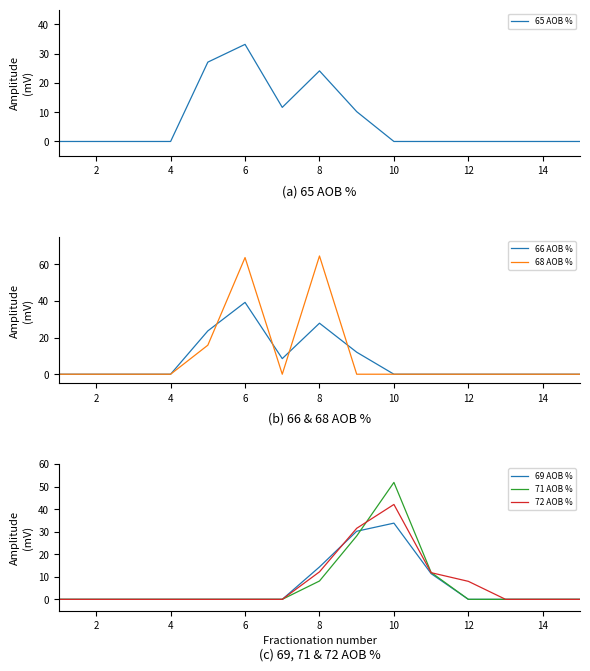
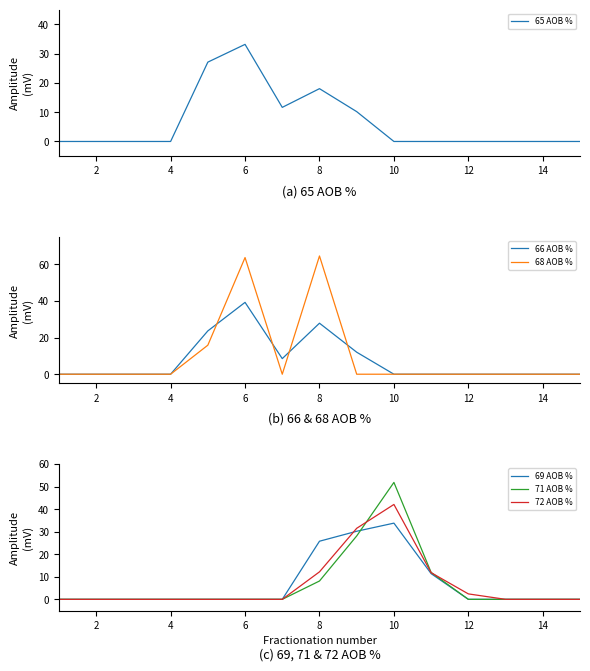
(a) 65 AOB %, 8: 24 -> 18
(c) 69, 71 & 72 AOB %, 69 AOB %, 8: 14 -> 26
(c) 69, 71 & 72 AOB %, 72 AOB %, 12: 8 -> 2
